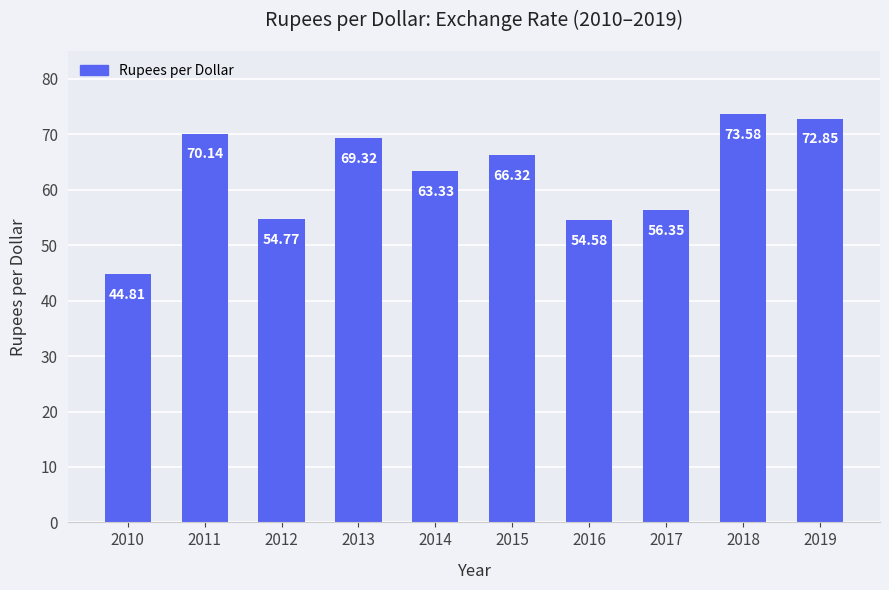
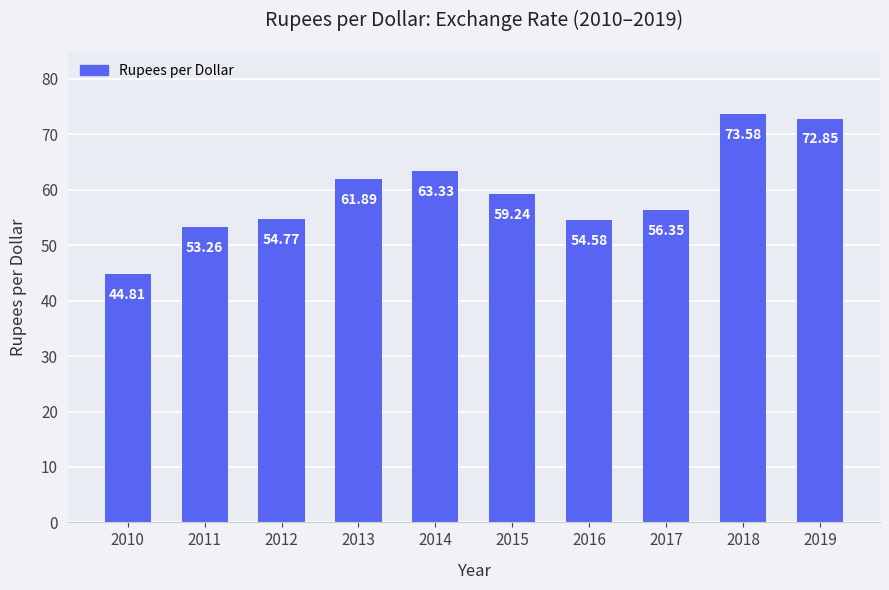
2011: 70.14 -> 53.26
2013: 69.32 -> 61.89
2015: 66.32 -> 59.24
